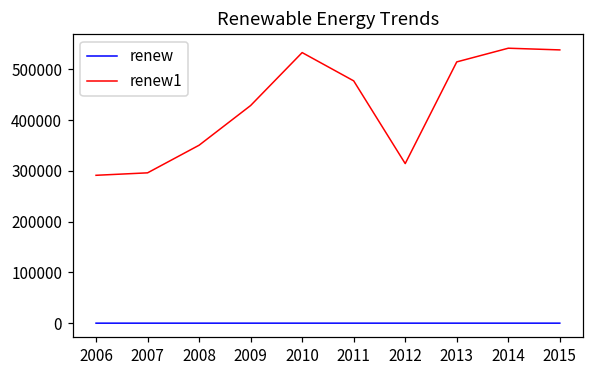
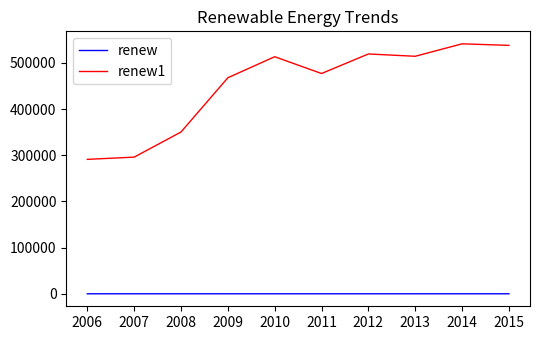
renew1, 2009: 430000 -> 470000
renew1, 2010: 530000 -> 510000
renew1, 2012: 310000 -> 520000
